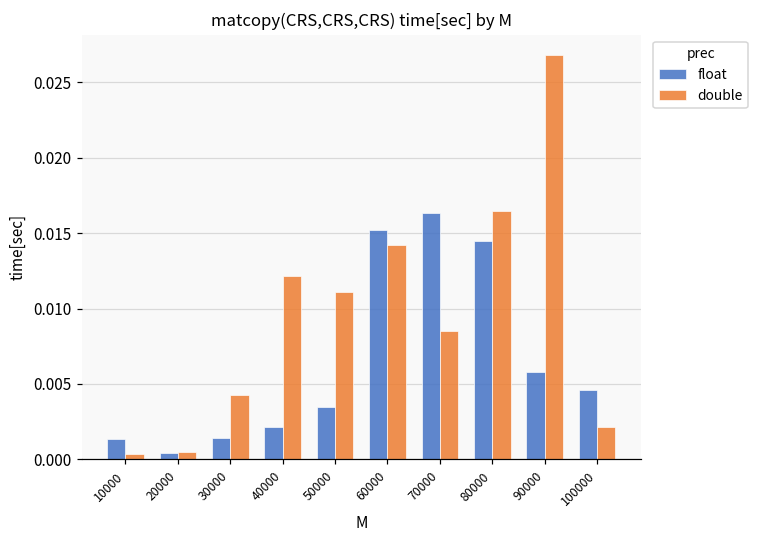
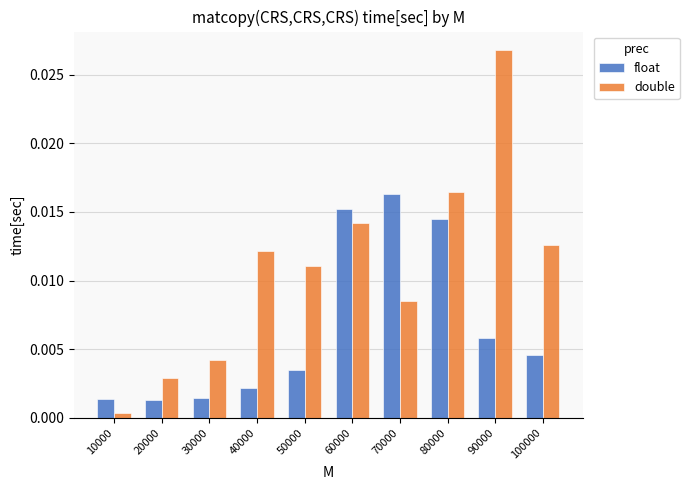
float, 20000: 0.0004 -> 0.0013
double, 20000: 0.0005 -> 0.0029
double, 100000: 0.0022 -> 0.0126
